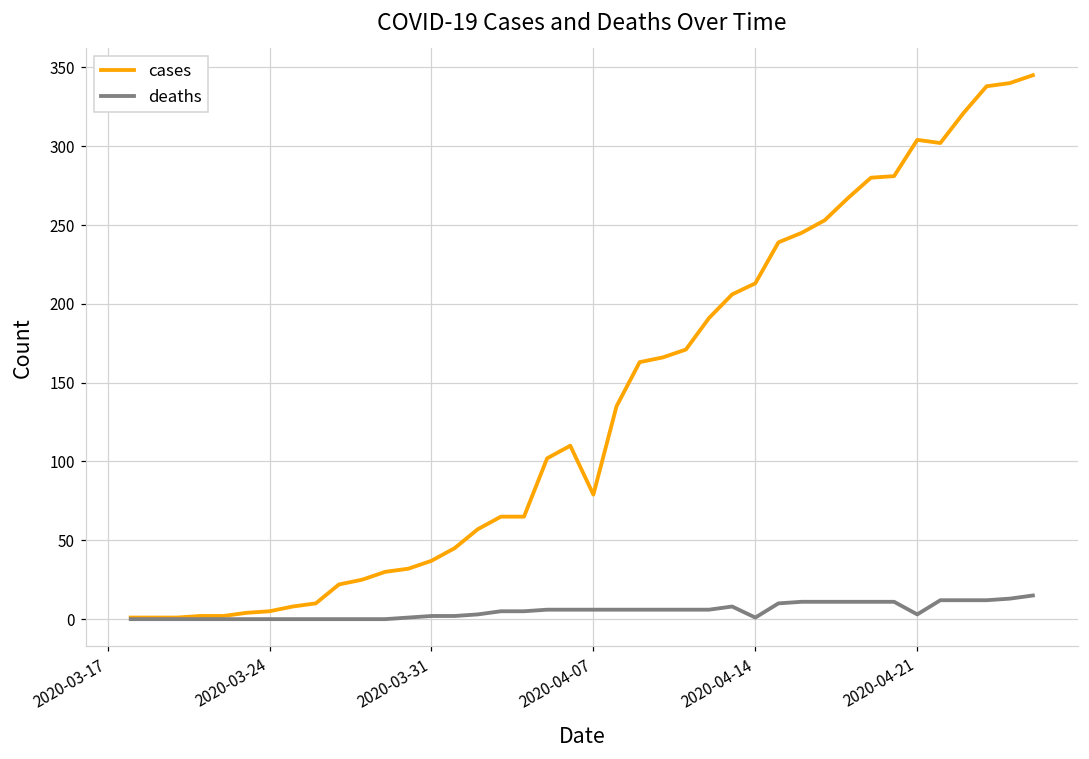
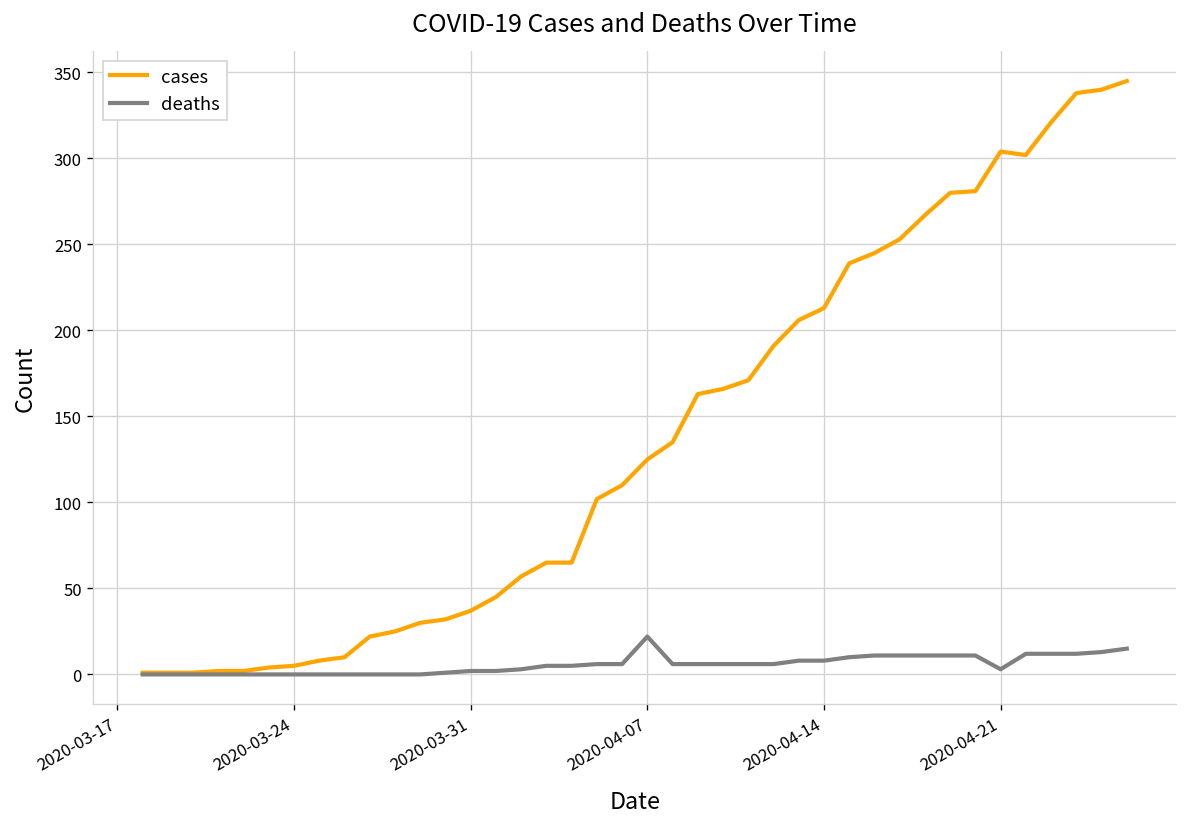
cases, 2020-04-07: 79 -> 125
deaths, 2020-04-07: 6 -> 22
deaths, 2020-04-14: 1 -> 8
